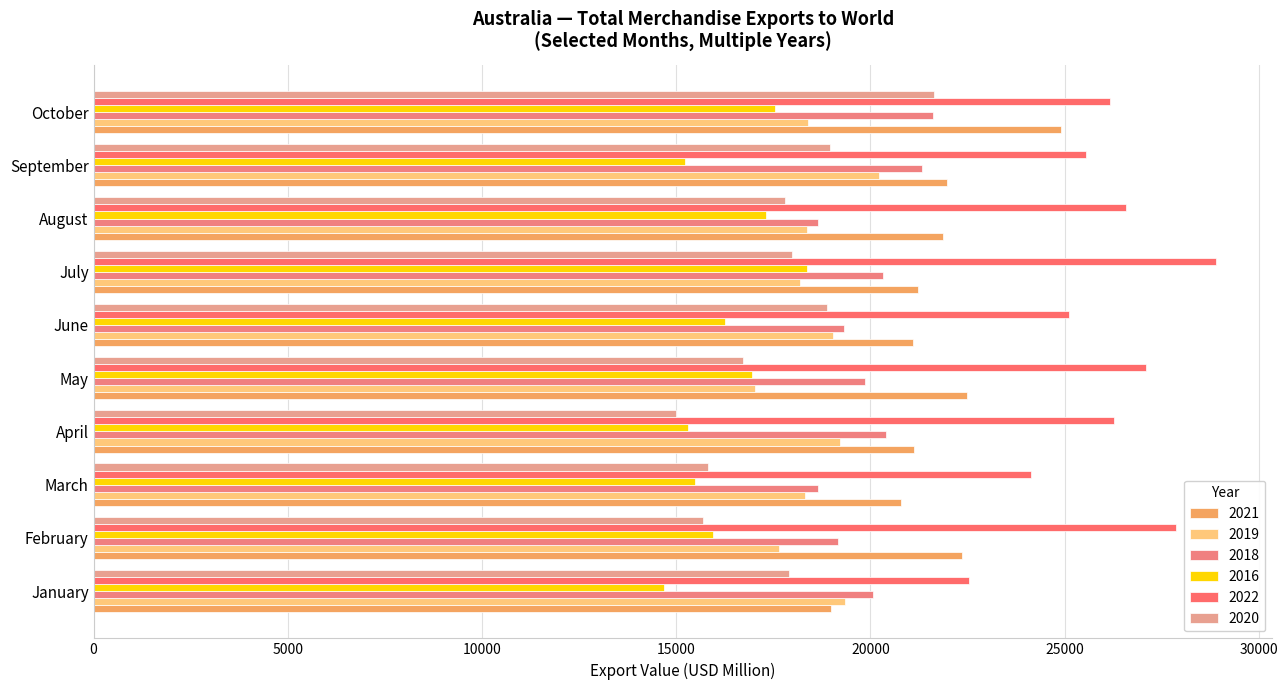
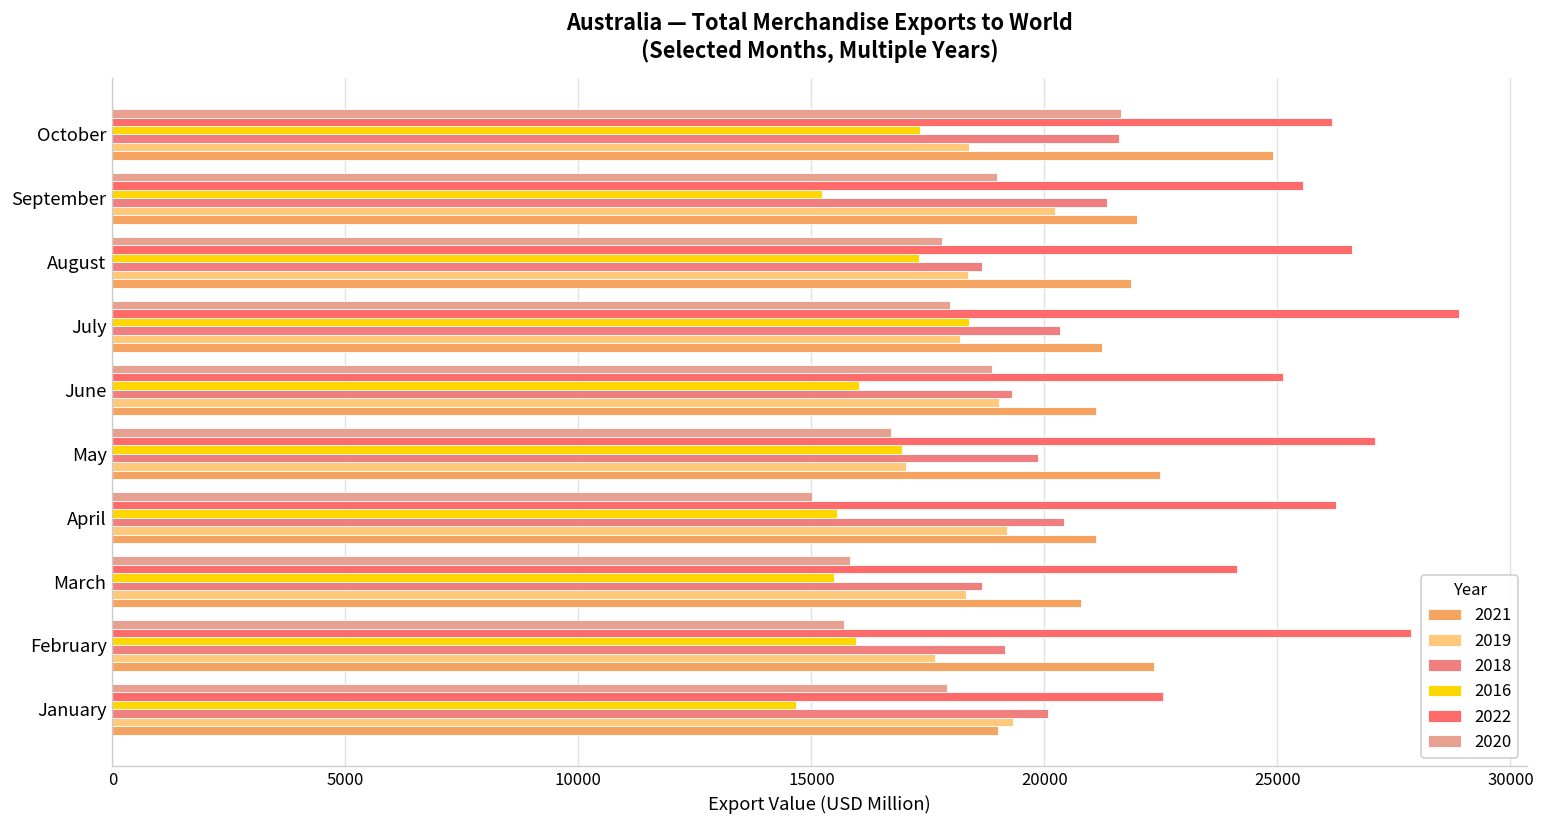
2016, October: 17500 -> 17300
2016, June: 16300 -> 16000
2016, April: 15300 -> 15600
